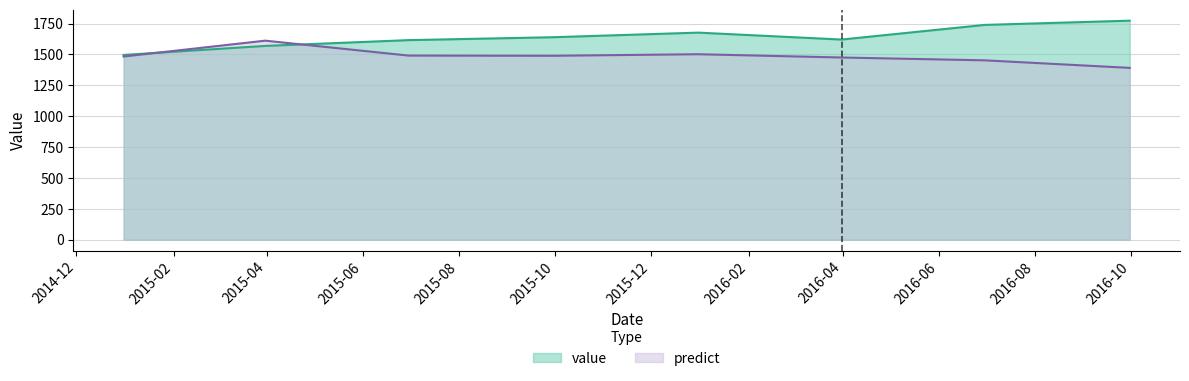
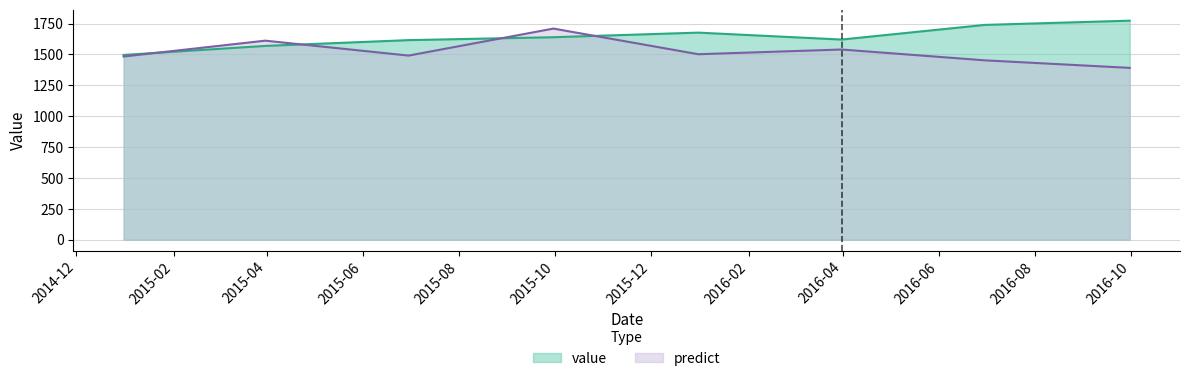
predict, 2015-10: 1490 -> 1710
predict, 2016-04: 1480 -> 1540
